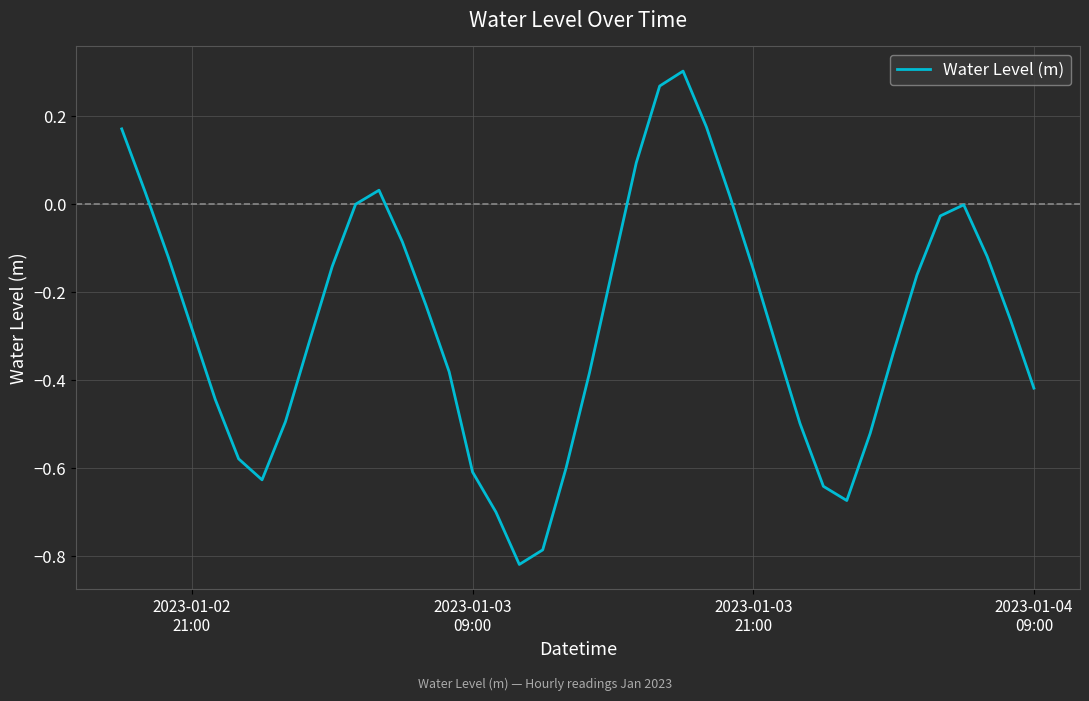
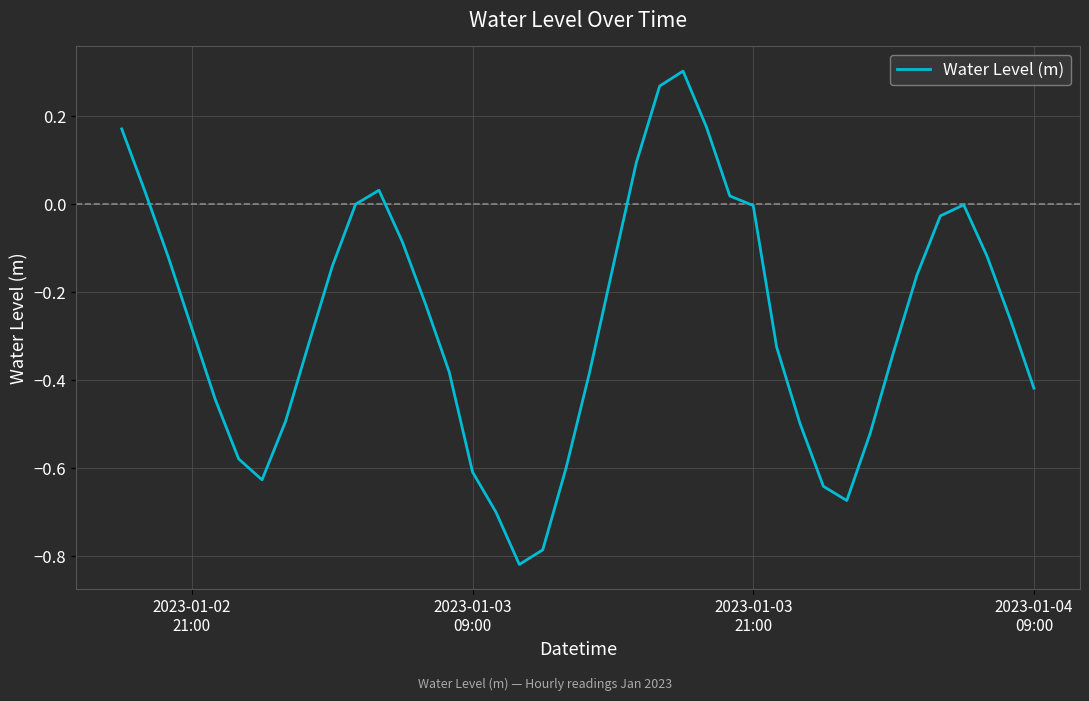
2023-01-03 21:00: -0.15 -> 0.00
